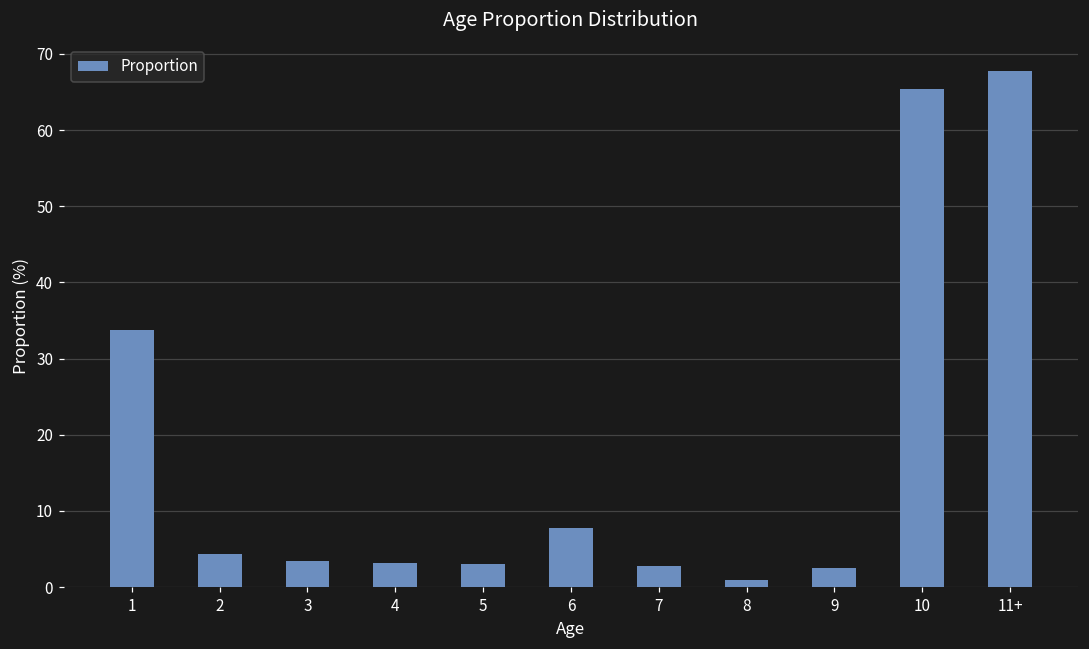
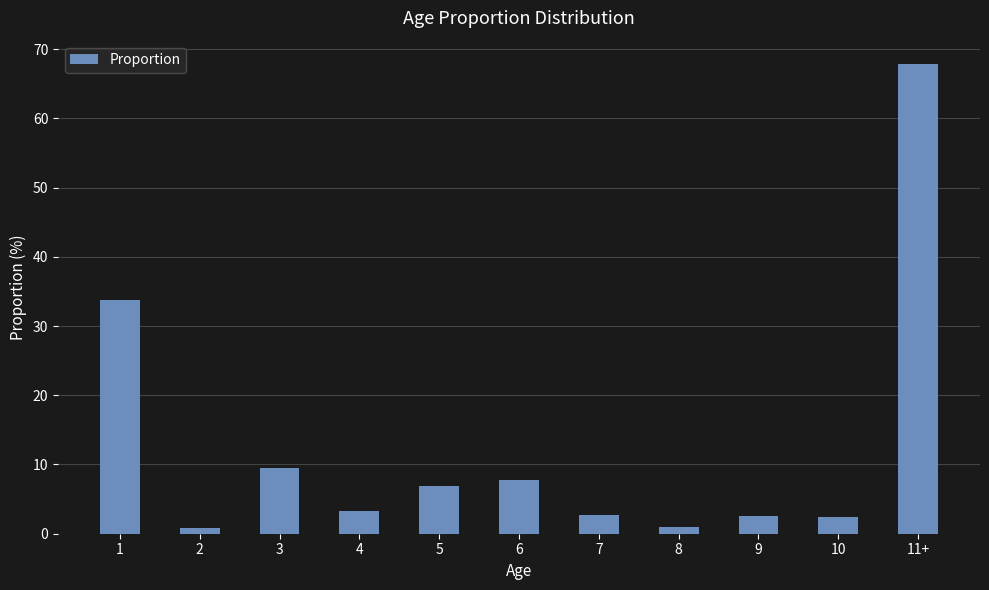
2: 4 -> 1
3: 3 -> 10
5: 3 -> 7
10: 65 -> 2
